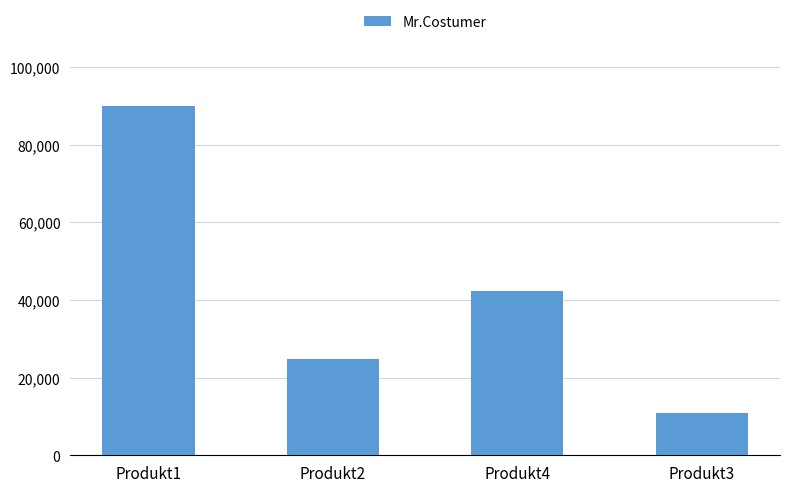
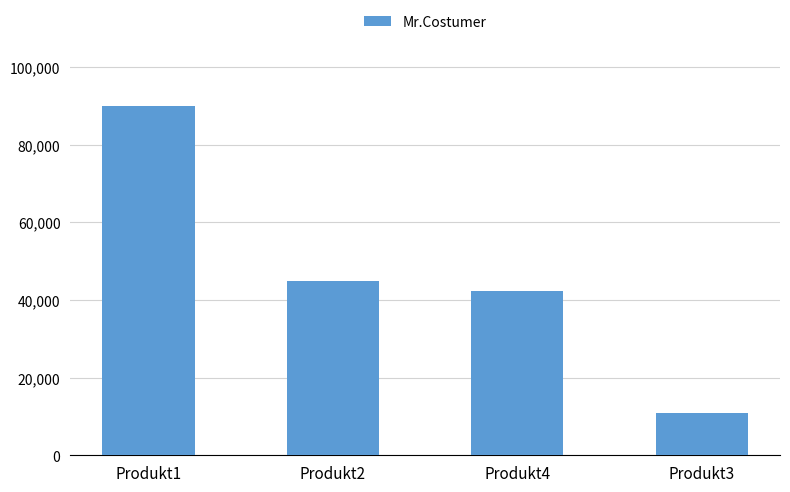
Produkt2: 25,000 -> 45,000
